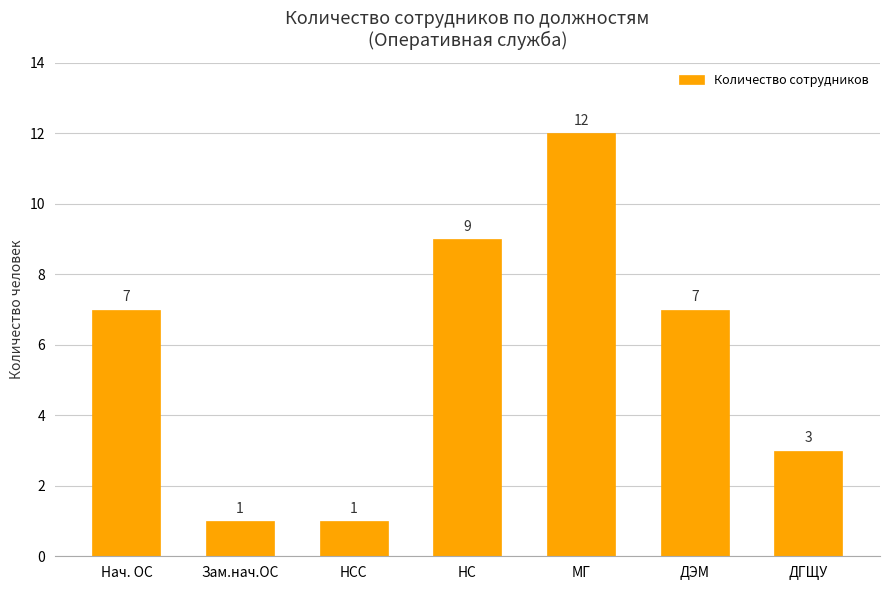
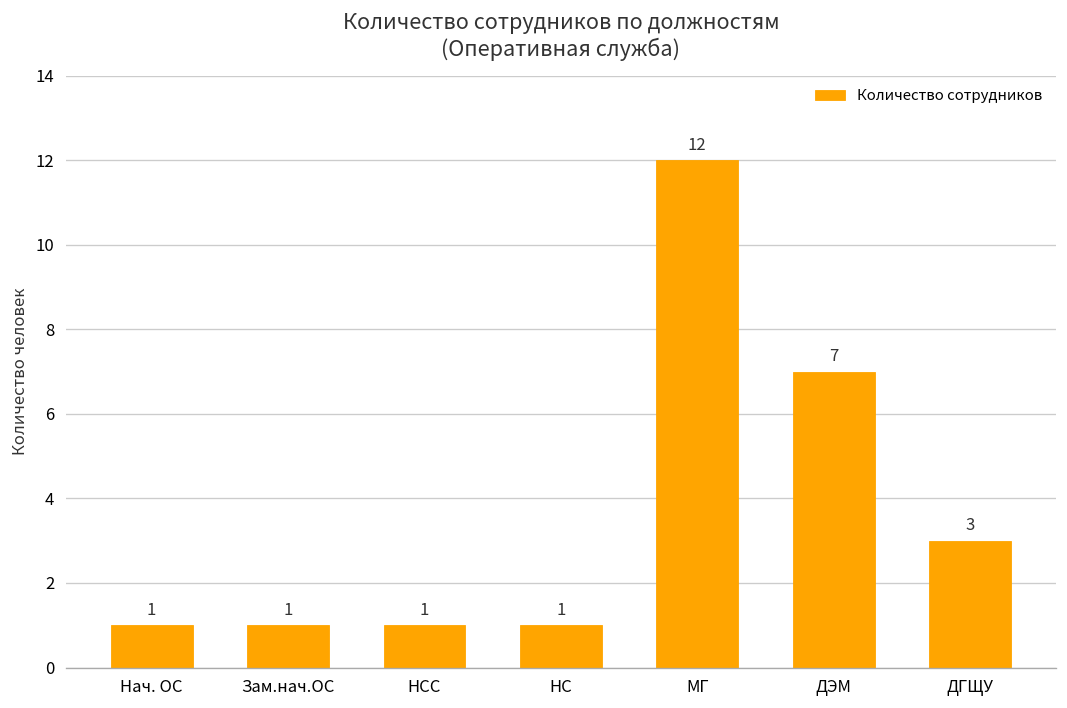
Нач. ОС: 7 -> 1
НС: 9 -> 1
